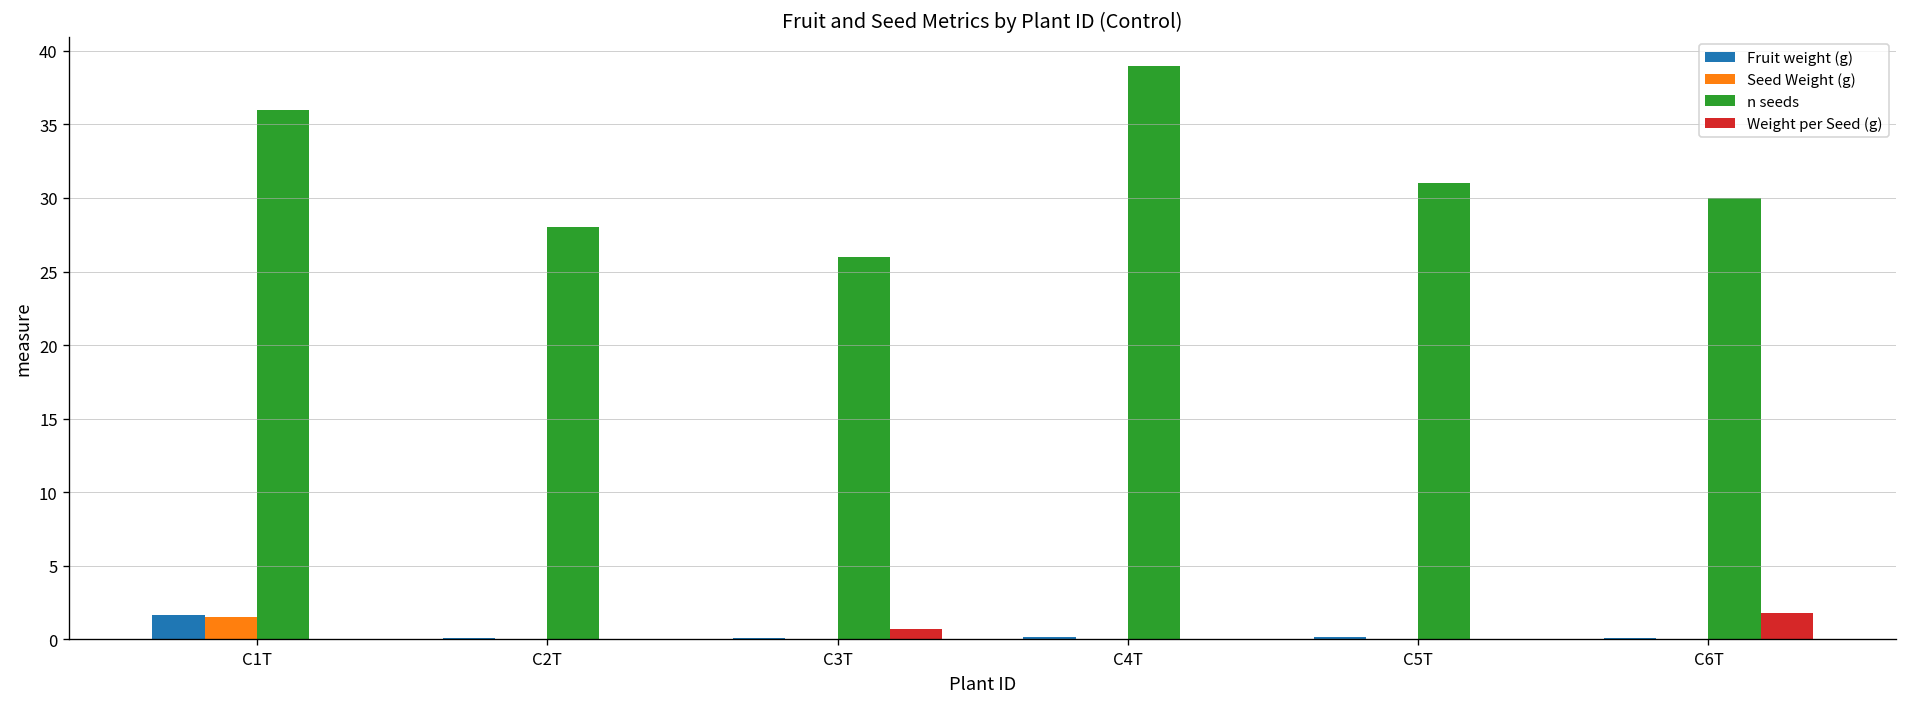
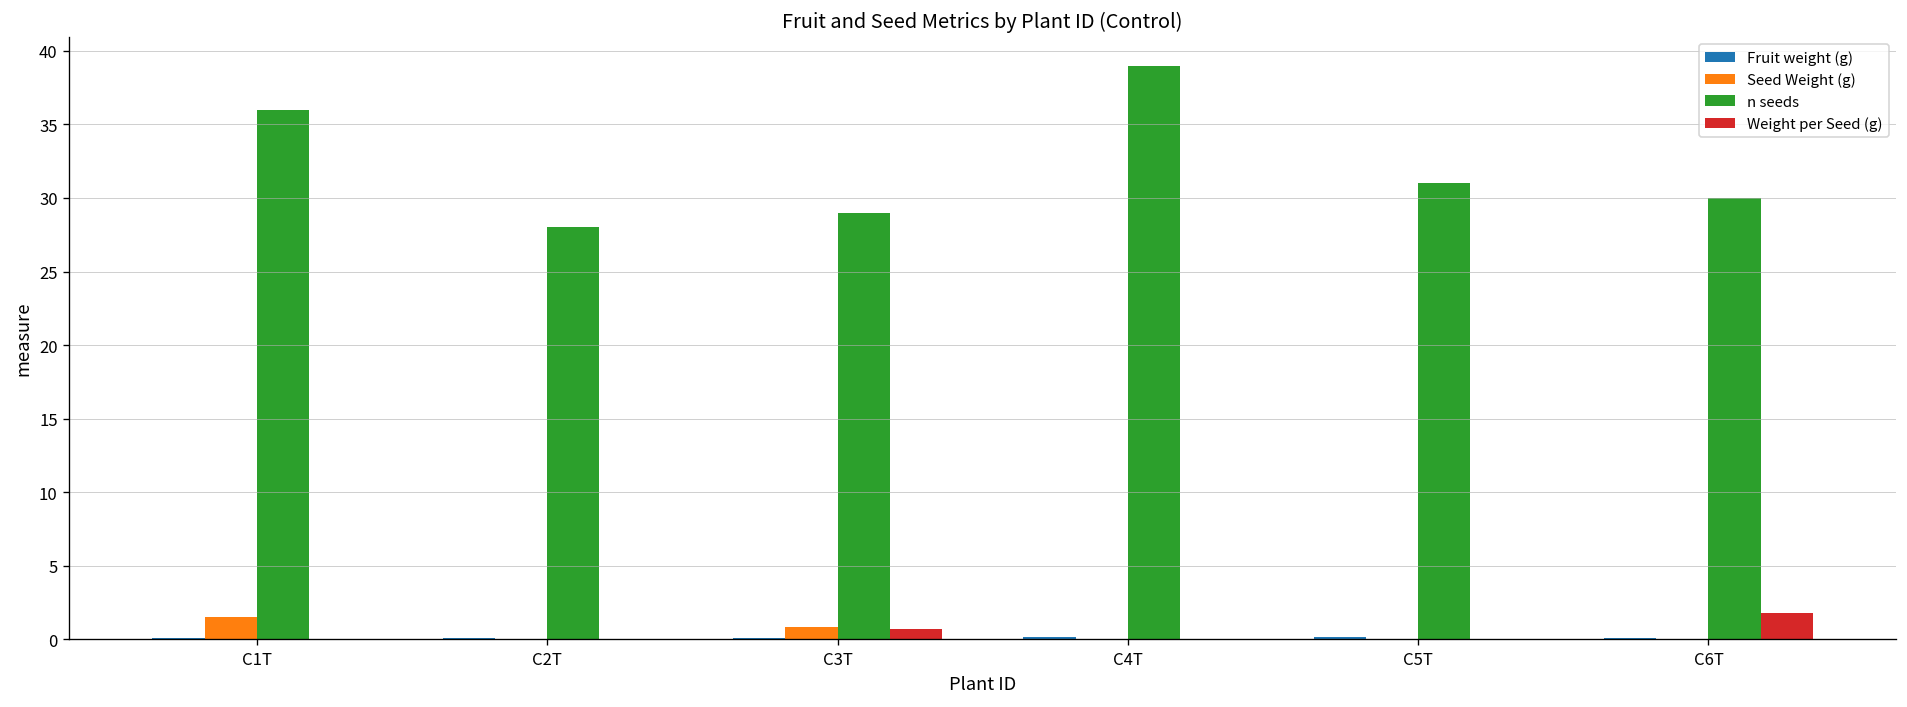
Fruit weight (g), C1T: 1.6 -> 0.1
Seed Weight (g), C3T: 0.0 -> 0.8
n seeds, C3T: 26 -> 29
